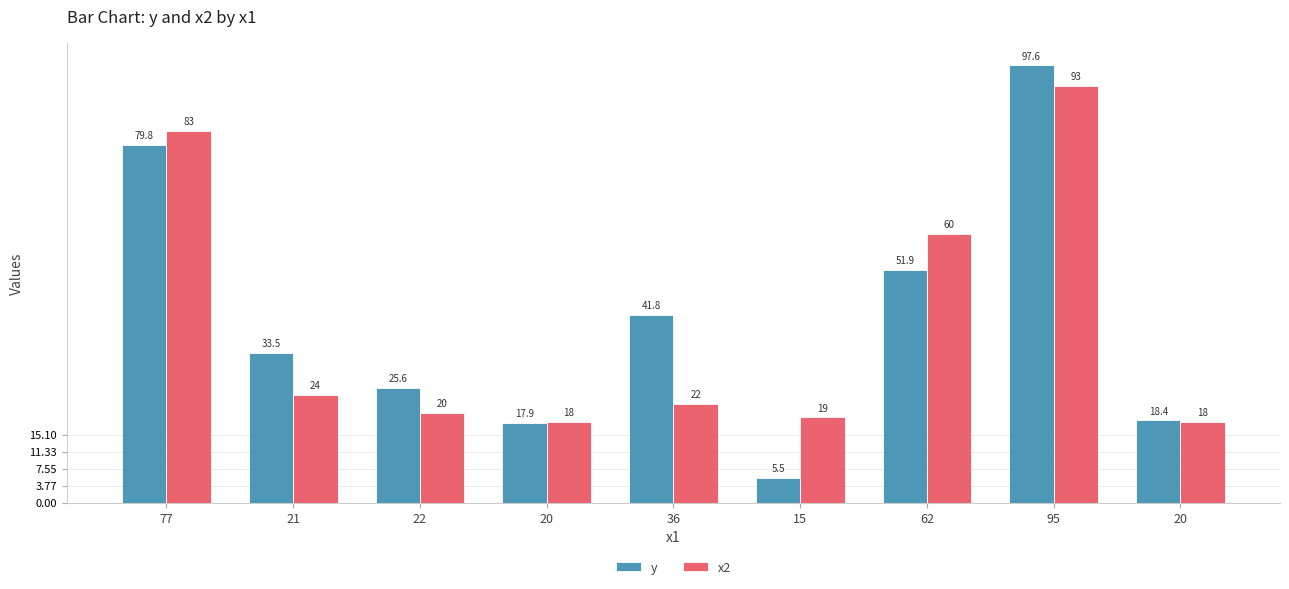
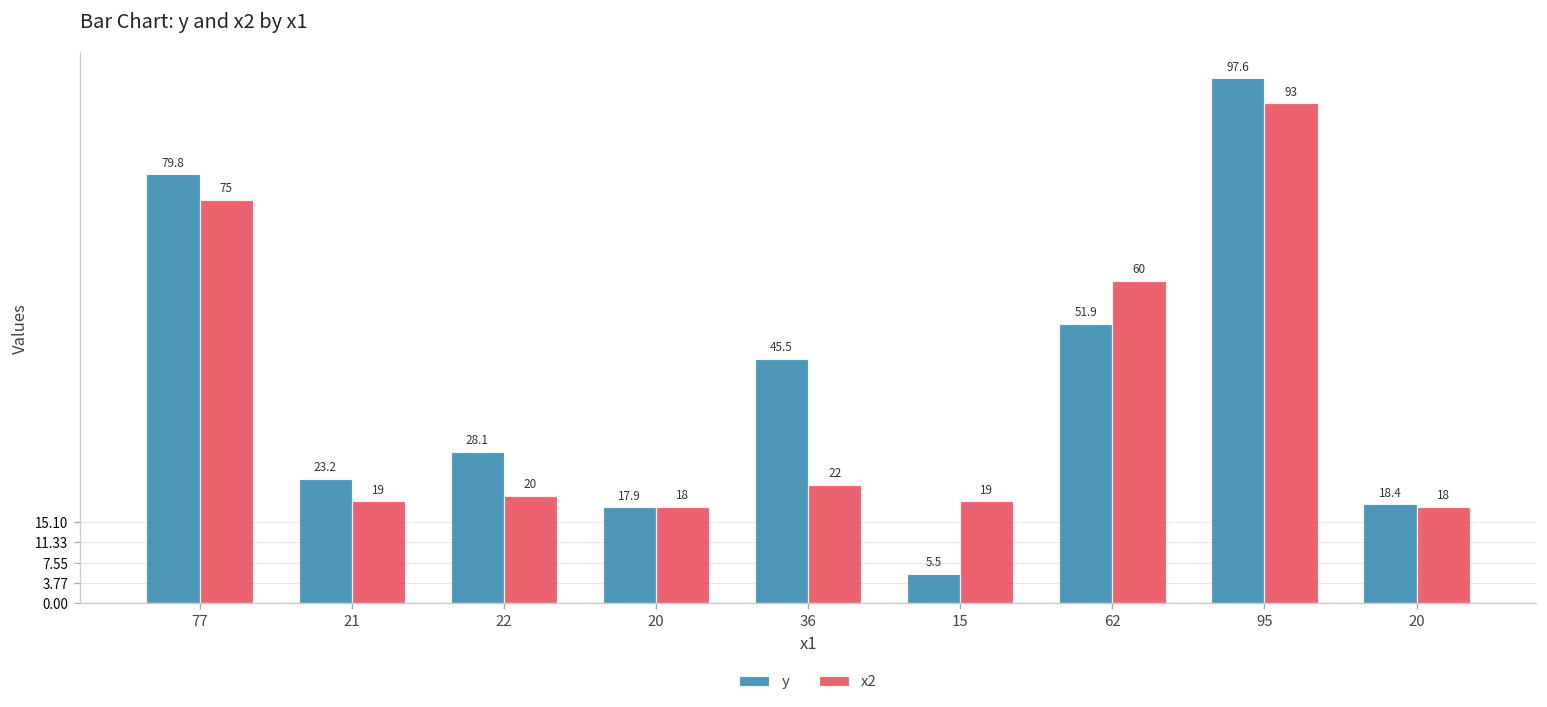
x2, 77: 83 -> 75
y, 21: 33.5 -> 23.2
x2, 21: 24 -> 19
y, 22: 25.6 -> 28.1
y, 36: 41.8 -> 45.5
